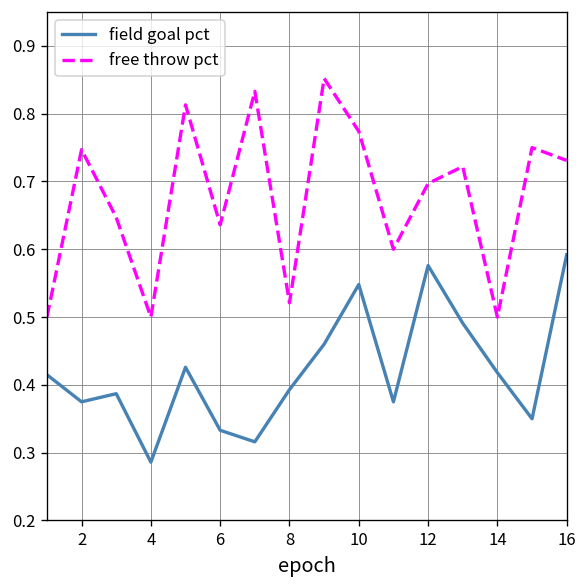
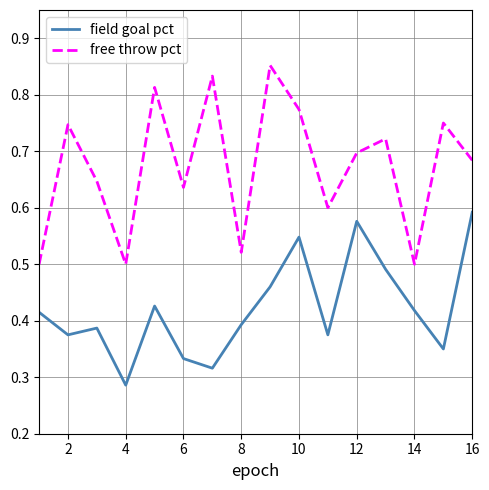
free throw pct, 16: 0.73 -> 0.68
